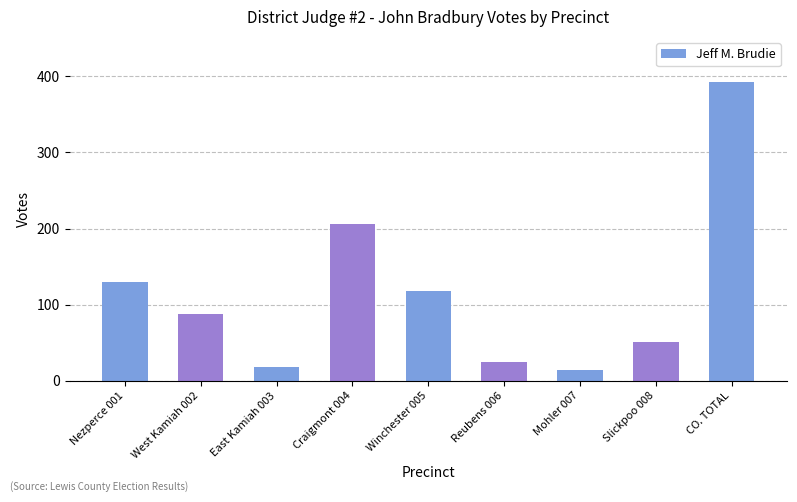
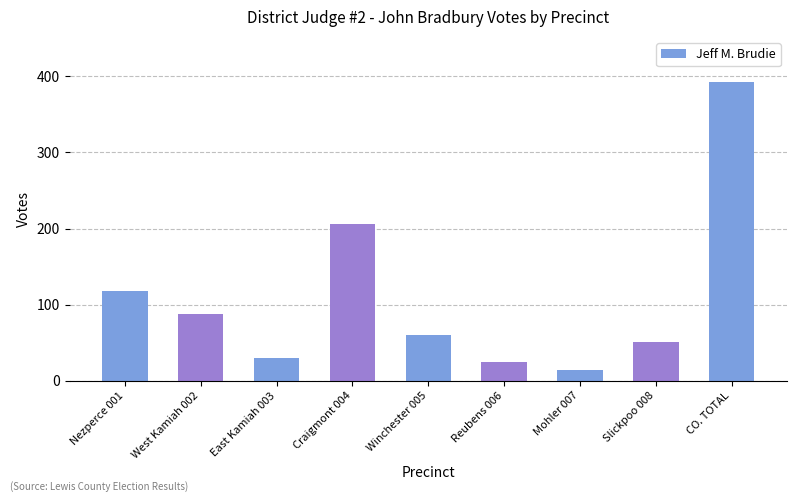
Nezperce 001: 130 -> 120
East Kamiah 003: 20 -> 30
Winchester 005: 120 -> 60
